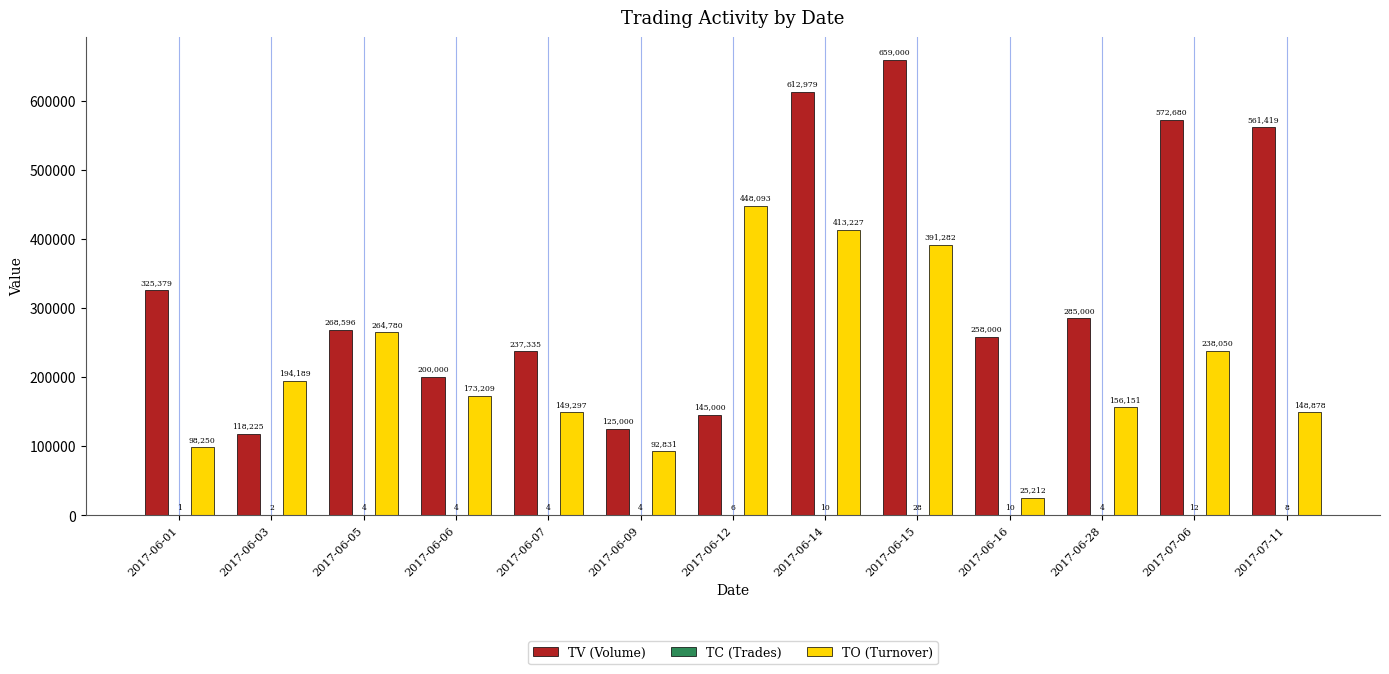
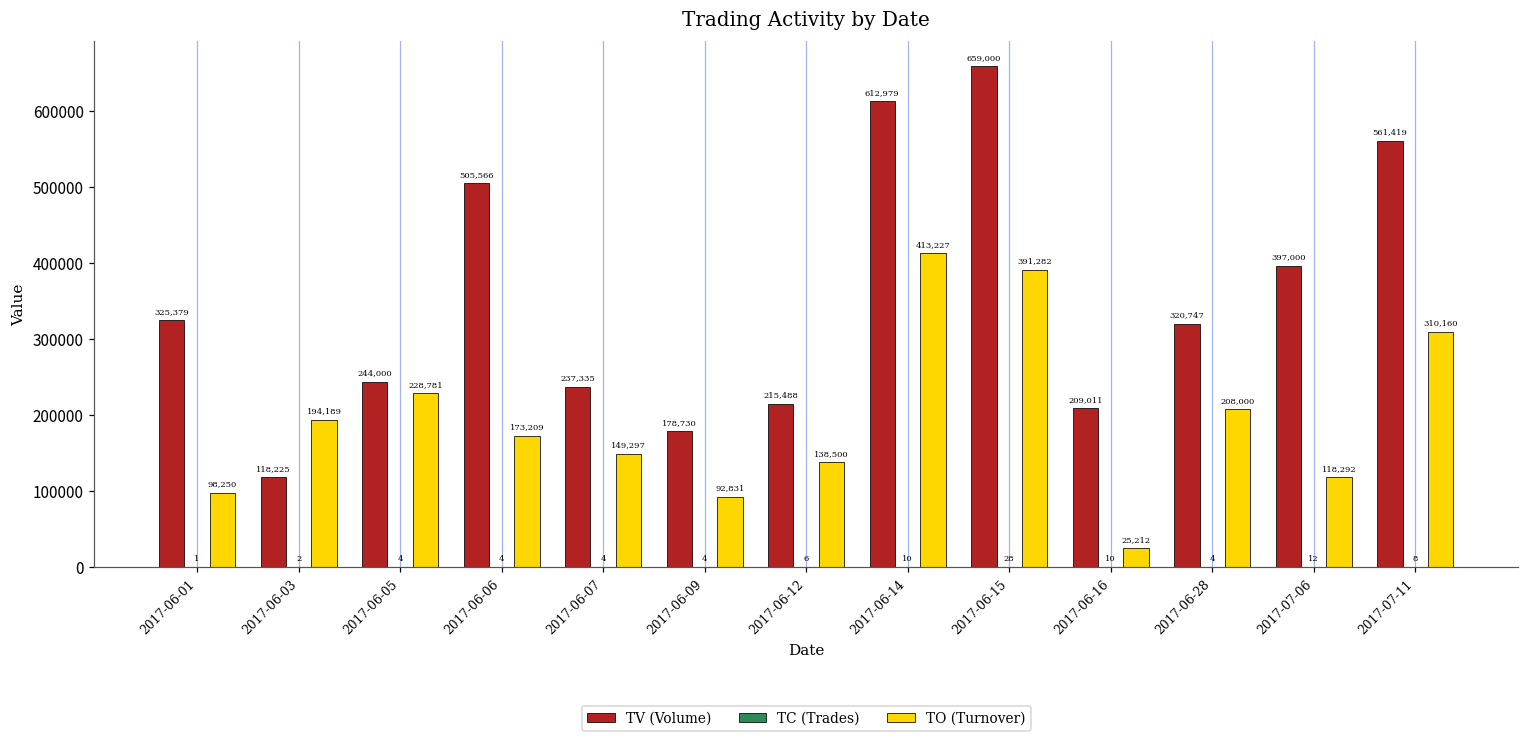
TV (Volume), 2017-06-05: 268,596 -> 244,000
TO (Turnover), 2017-06-05: 264,780 -> 228,781
TV (Volume), 2017-06-06: 200,000 -> 505,566
TV (Volume), 2017-06-09: 125,000 -> 178,730
TV (Volume), 2017-06-12: 145,000 -> 215,488
TO (Turnover), 2017-06-12: 448,093 -> 138,500
TV (Volume), 2017-06-16: 258,000 -> 209,011
TV (Volume), 2017-06-28: 285,000 -> 320,747
TO (Turnover), 2017-06-28: 156,151 -> 208,000
TV (Volume), 2017-07-06: 572,680 -> 397,000
TO (Turnover), 2017-07-06: 238,050 -> 118,292
TO (Turnover), 2017-07-11: 148,878 -> 310,160
